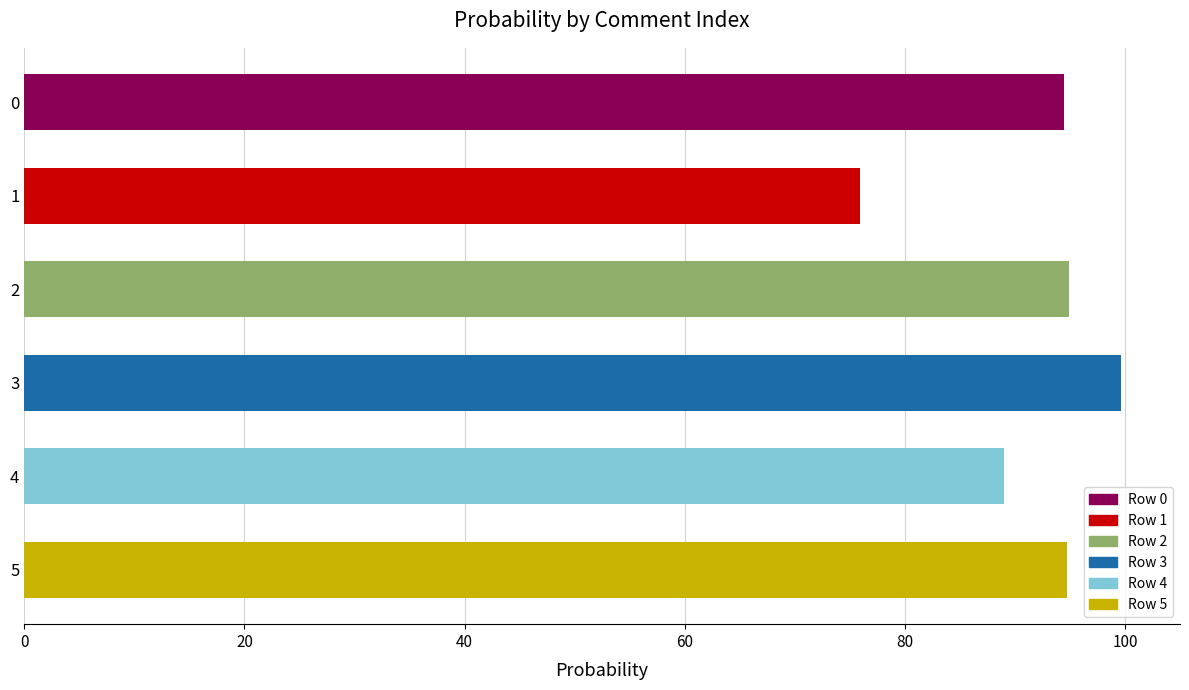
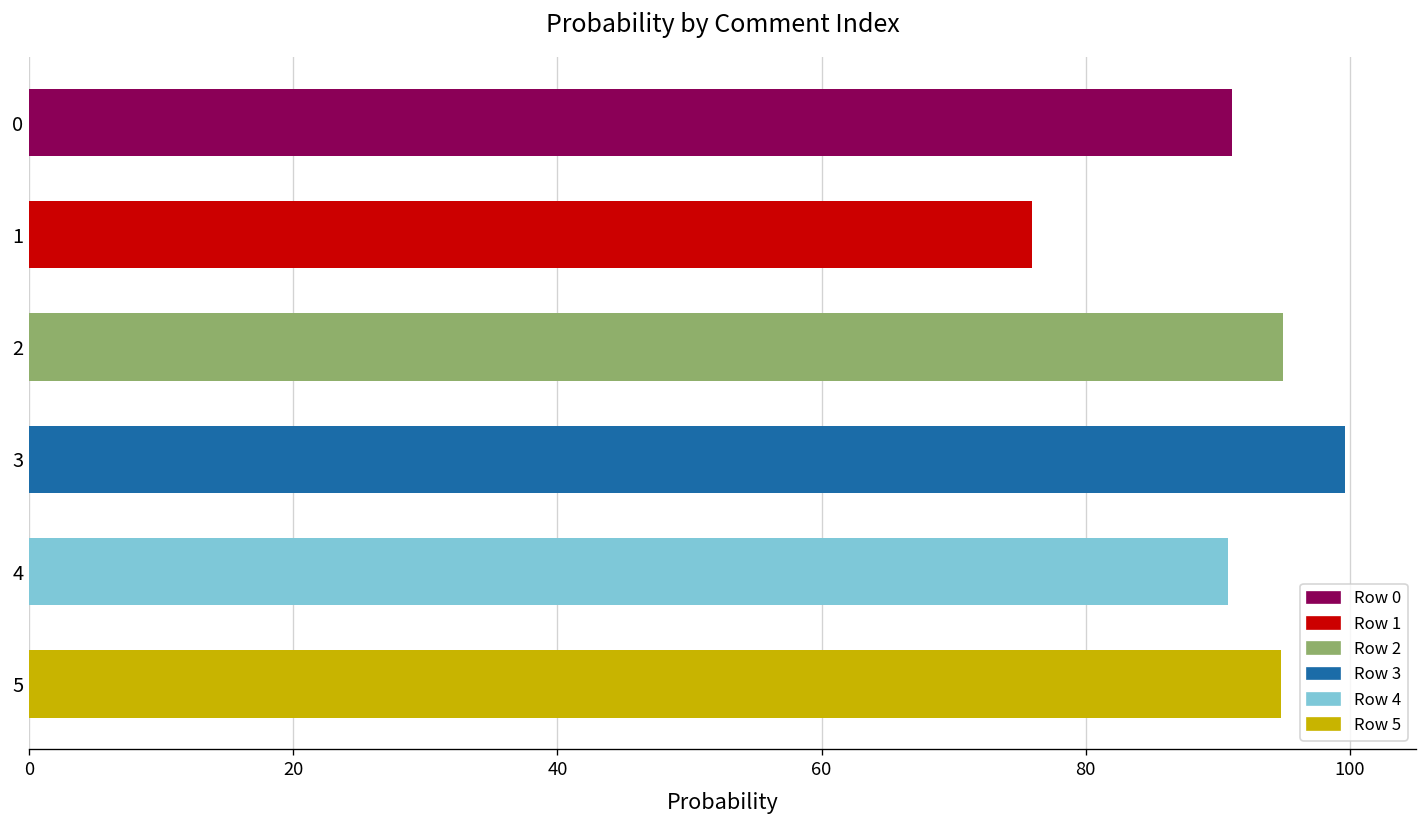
0: 94.4 -> 91.1
4: 89.0 -> 90.8
